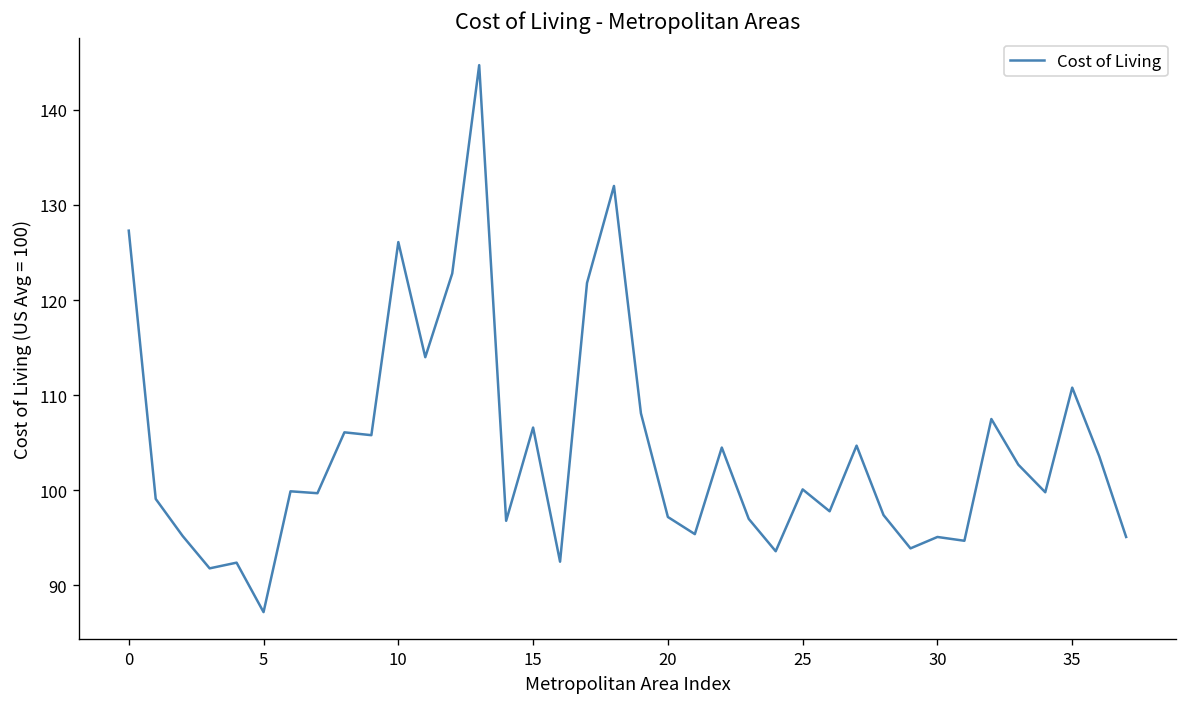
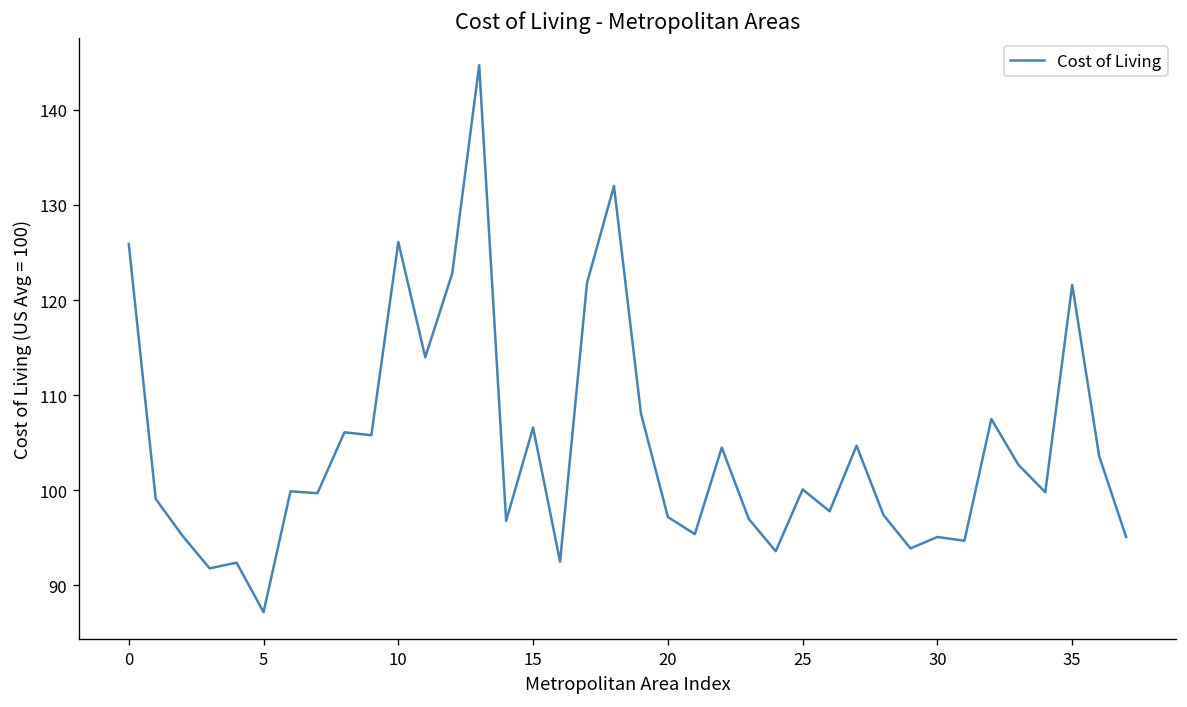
0: 127 -> 126
35: 111 -> 122
